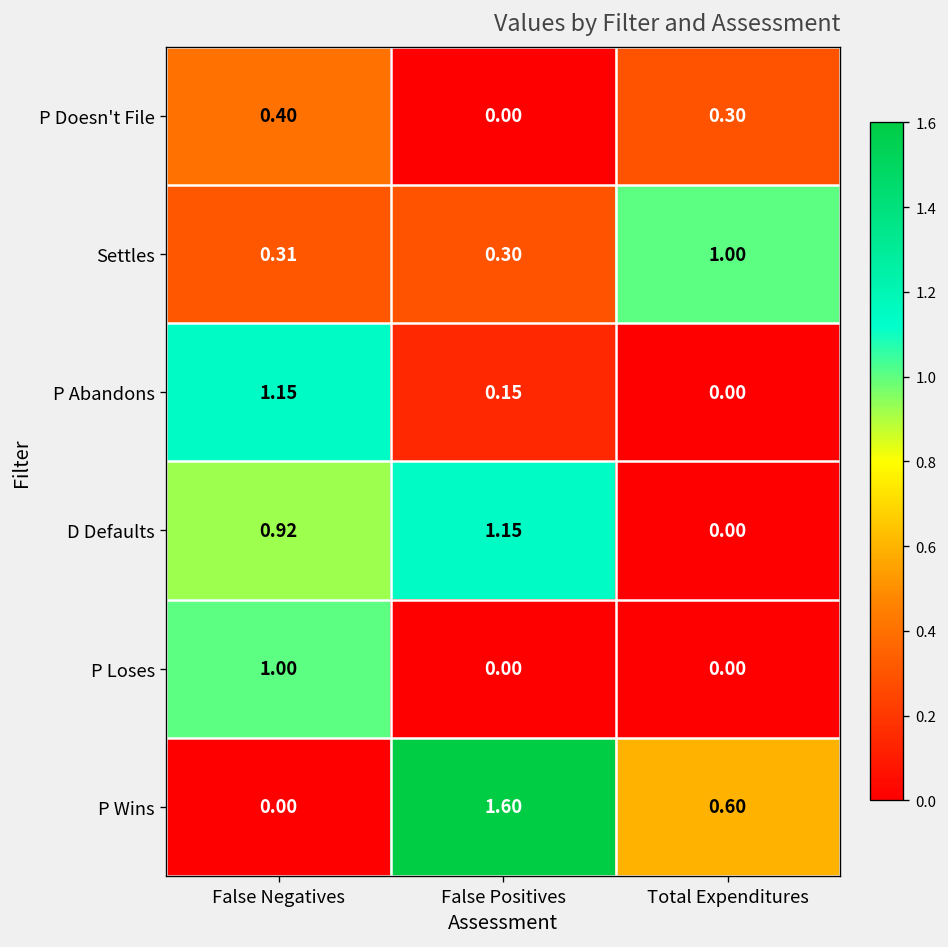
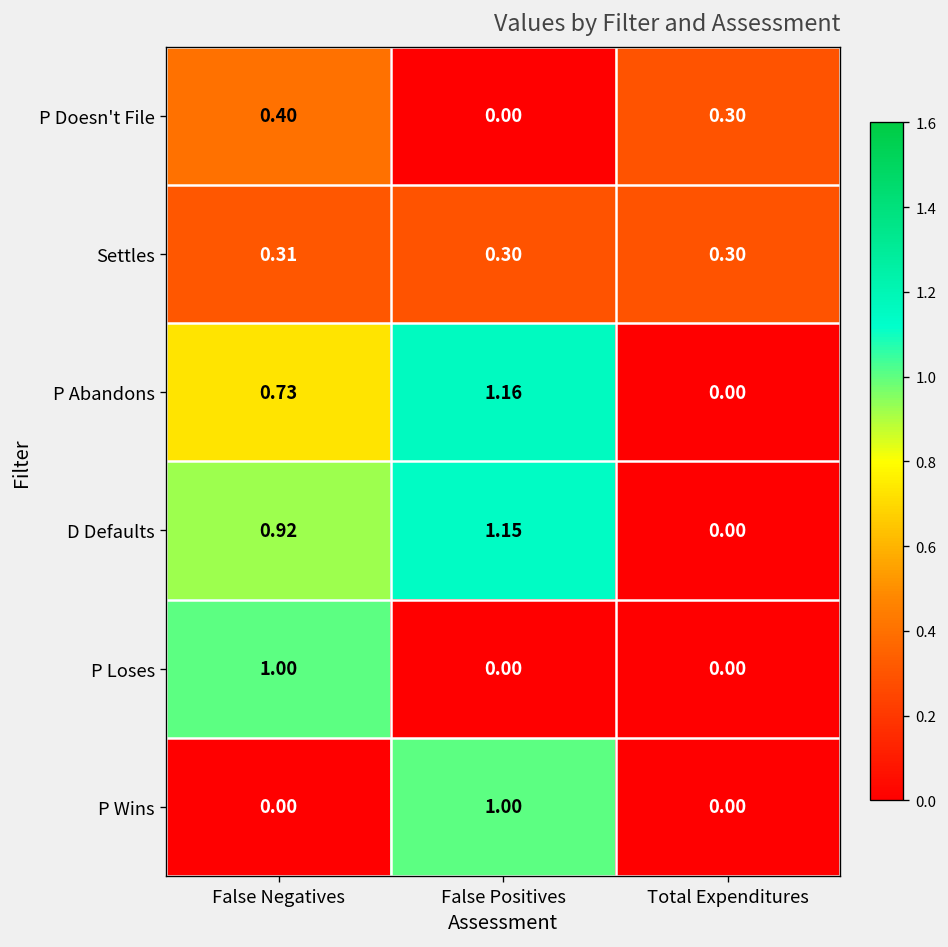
Settles, Total Expenditures: 1.00 -> 0.30
P Abandons, False Negatives: 1.15 -> 0.73
P Abandons, False Positives: 0.15 -> 1.16
P Wins, False Positives: 1.60 -> 1.00
P Wins, Total Expenditures: 0.60 -> 0.00
